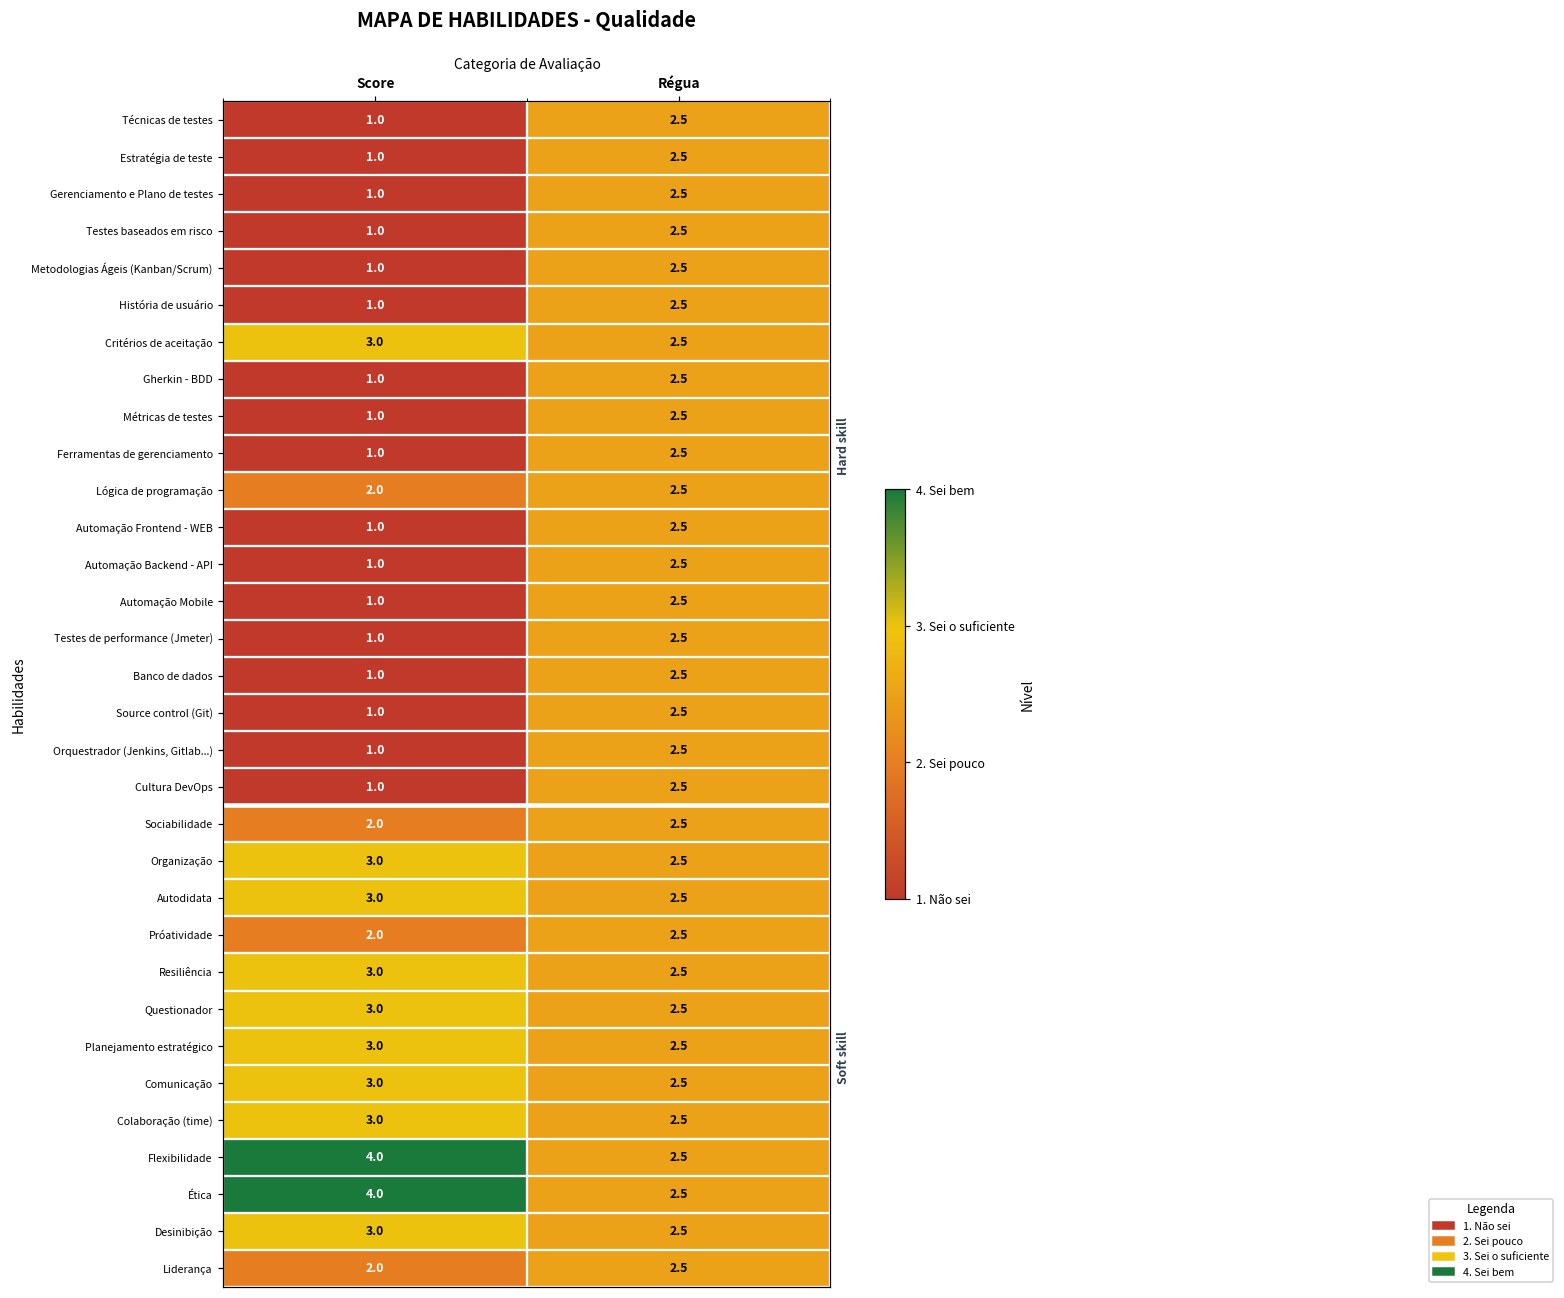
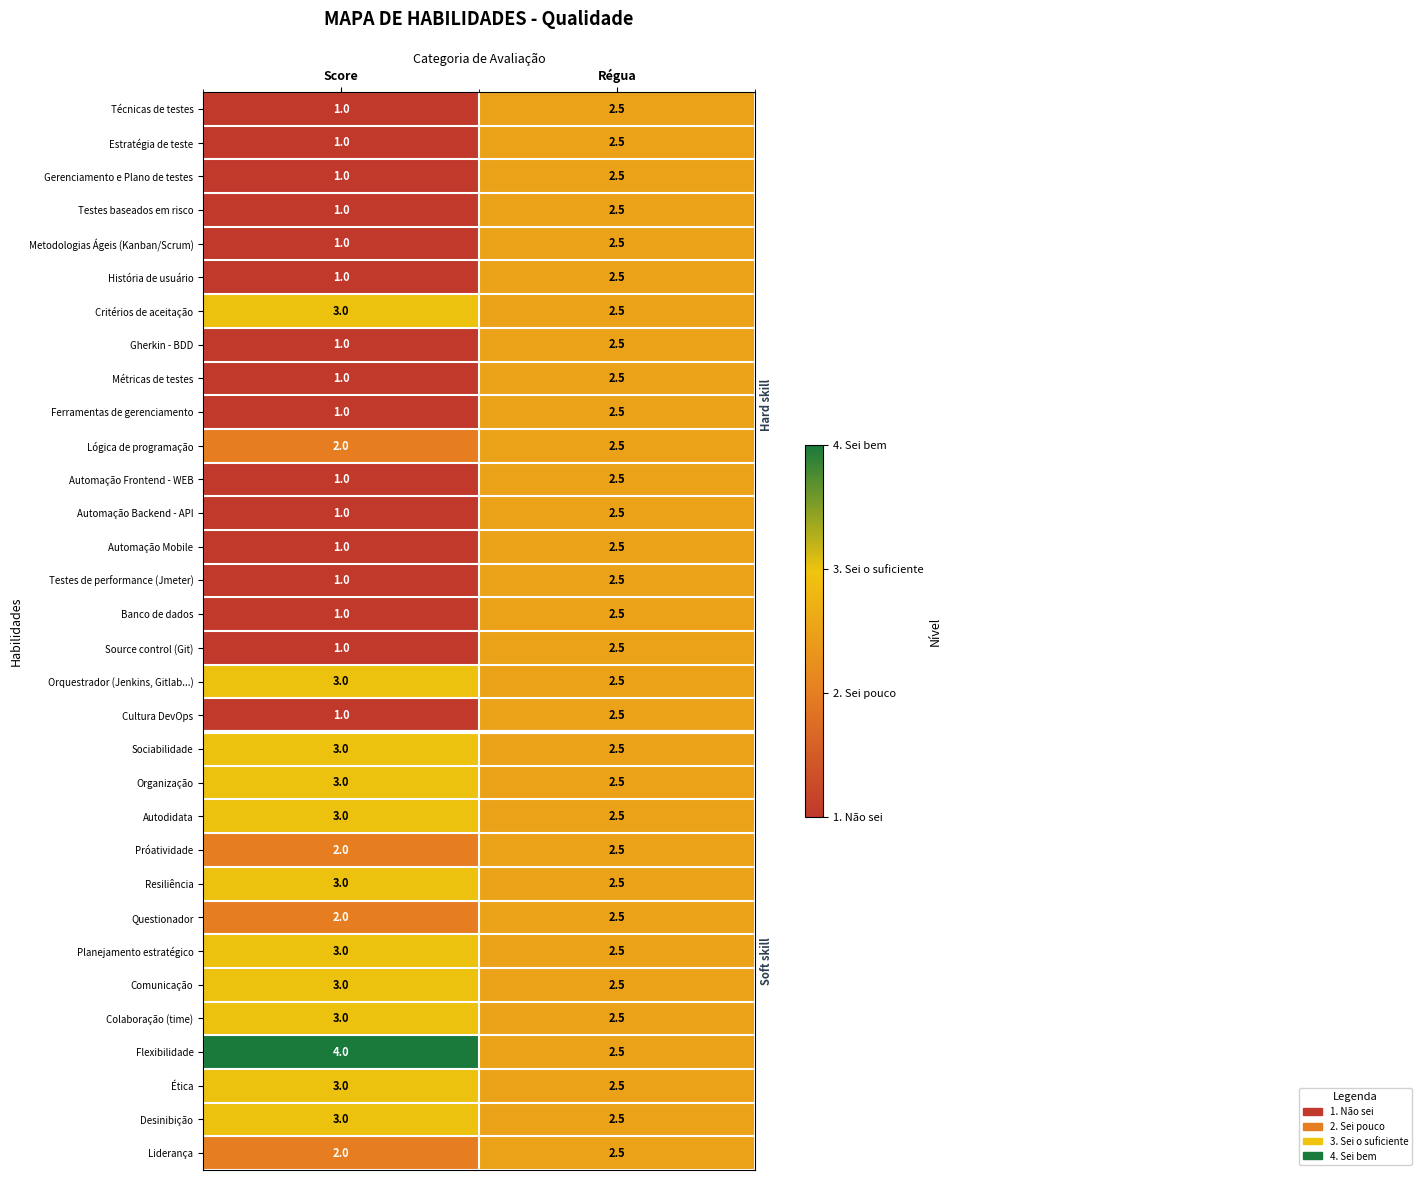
Orquestrador (Jenkins, Gitlab...), Score: 1.0 -> 3.0
Sociabilidade, Score: 2.0 -> 3.0
Questionador, Score: 3.0 -> 2.0
Ética, Score: 4.0 -> 3.0
